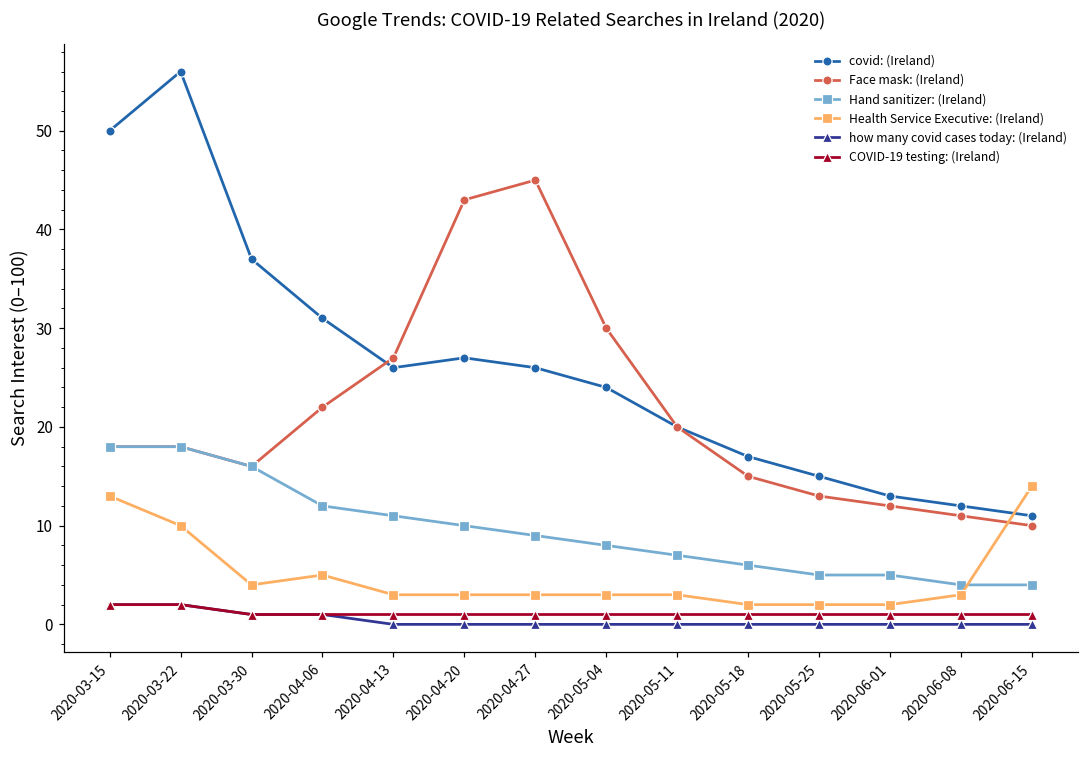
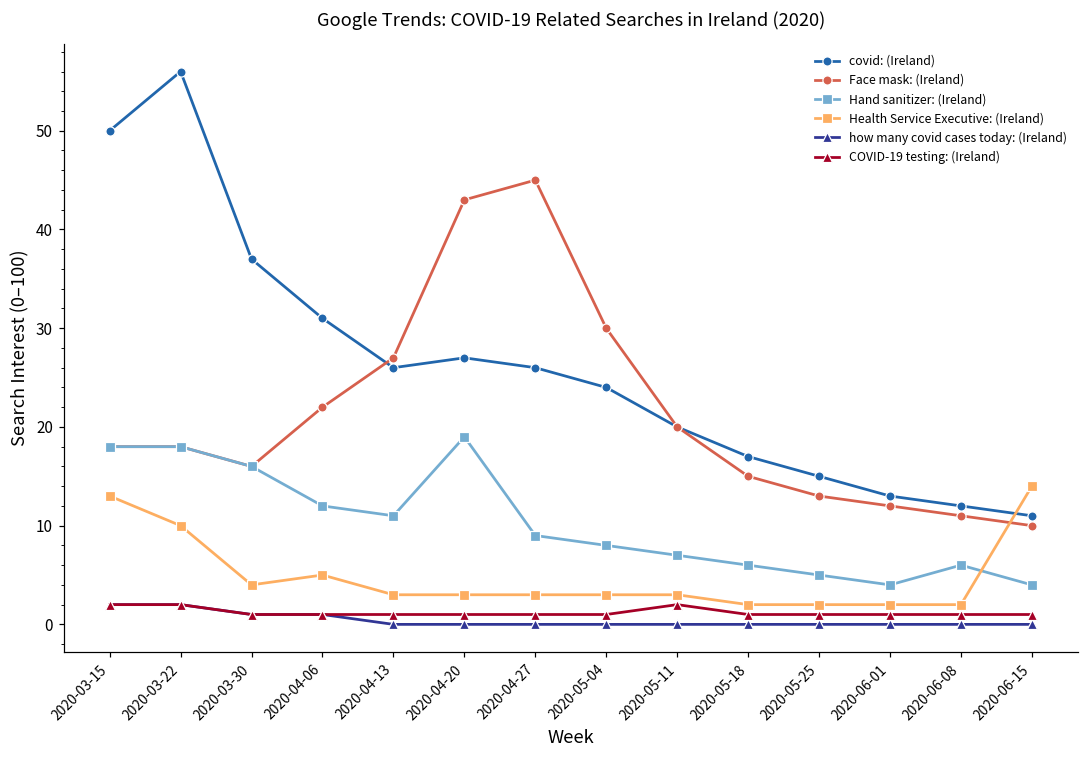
Hand sanitizer: (Ireland), 2020-04-20: 10 -> 19
COVID-19 testing: (Ireland), 2020-05-11: 1 -> 2
Hand sanitizer: (Ireland), 2020-06-01: 5 -> 4
Hand sanitizer: (Ireland), 2020-06-08: 4 -> 6
Health Service Executive: (Ireland), 2020-06-08: 3 -> 2
